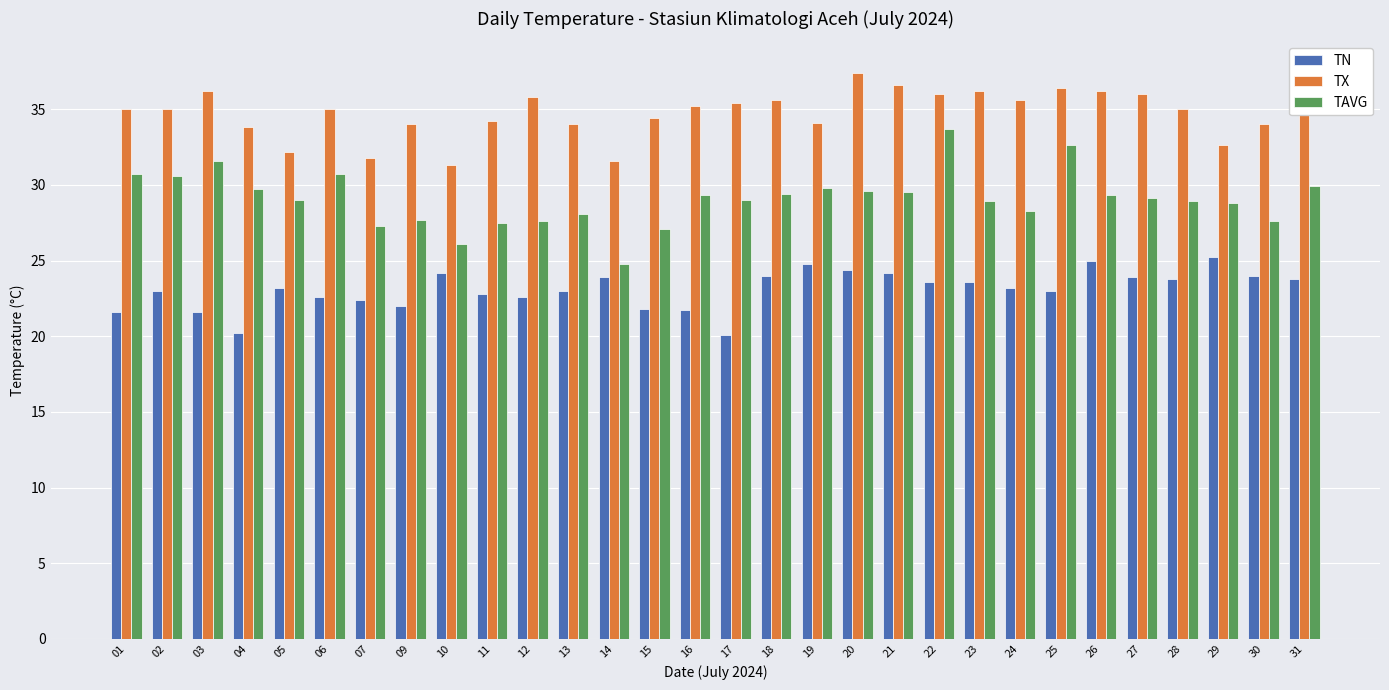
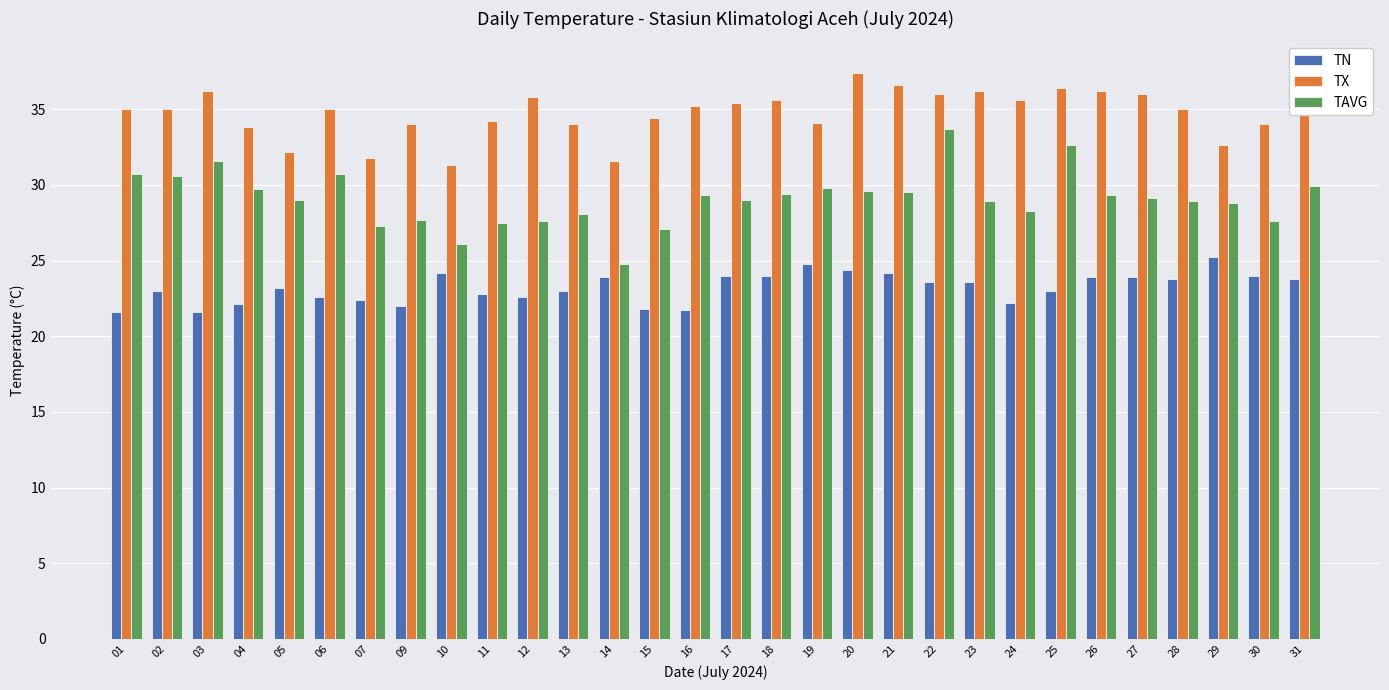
TN, 04: 20.2 -> 22.1
TN, 17: 20.1 -> 24.0
TN, 24: 23.2 -> 22.2
TN, 26: 25.0 -> 23.9
